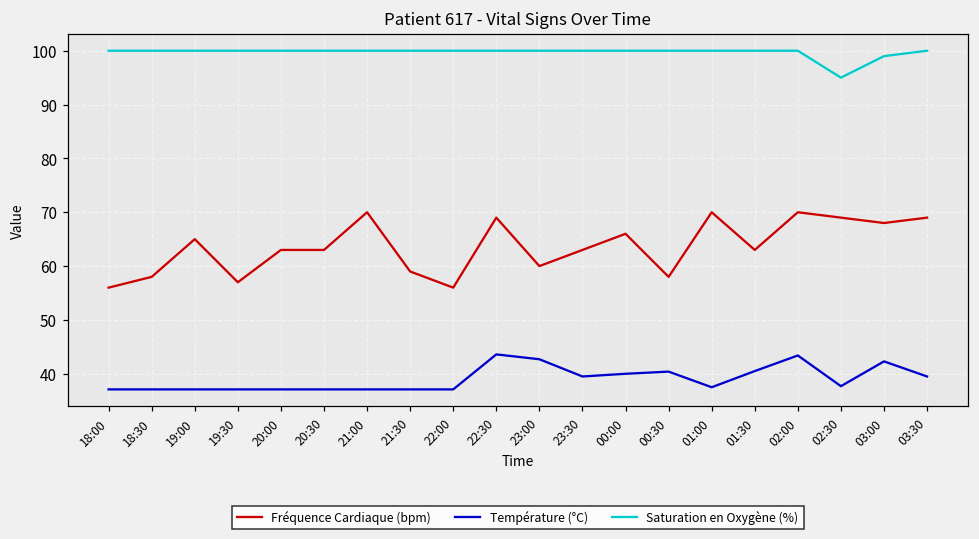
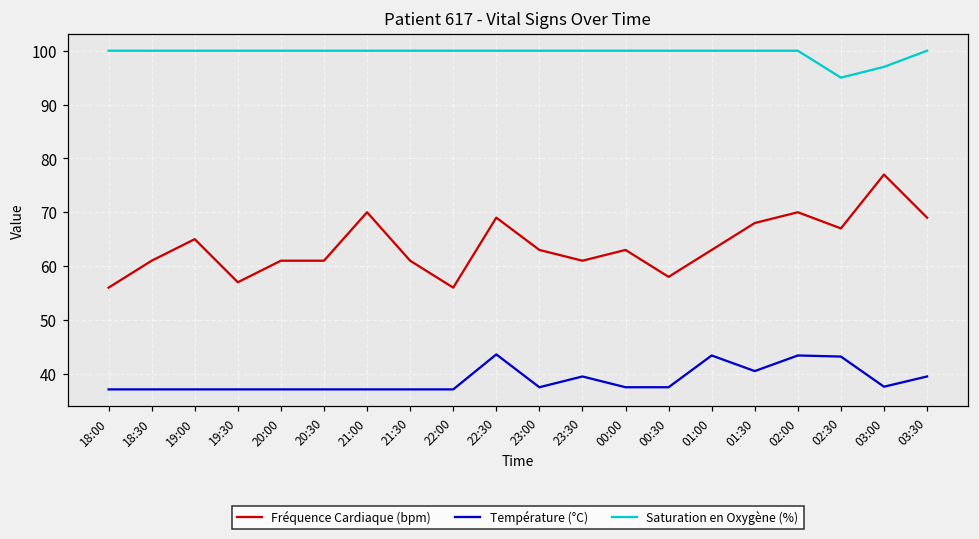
Fréquence Cardiaque (bpm), 18:30: 58 -> 61
Fréquence Cardiaque (bpm), 20:00: 63 -> 61
Fréquence Cardiaque (bpm), 20:30: 63 -> 61
Fréquence Cardiaque (bpm), 21:30: 59 -> 61
Fréquence Cardiaque (bpm), 23:00: 60 -> 63
Température (°C), 23:00: 43 -> 38
Fréquence Cardiaque (bpm), 23:30: 63 -> 61
Fréquence Cardiaque (bpm), 00:00: 66 -> 63
Température (°C), 00:00: 40 -> 38
Température (°C), 00:30: 40 -> 38
Fréquence Cardiaque (bpm), 01:00: 70 -> 63
Température (°C), 01:00: 38 -> 43
Fréquence Cardiaque (bpm), 01:30: 63 -> 68
Fréquence Cardiaque (bpm), 02:30: 69 -> 67
Température (°C), 02:30: 38 -> 43
Fréquence Cardiaque (bpm), 03:00: 68 -> 77
Température (°C), 03:00: 42 -> 38
Saturation en Oxygène (%), 03:00: 99 -> 97
